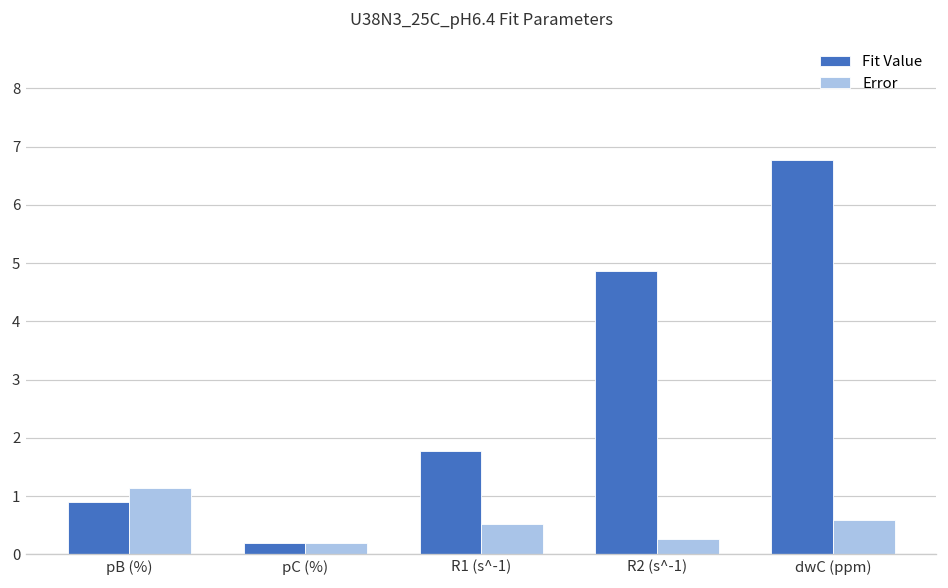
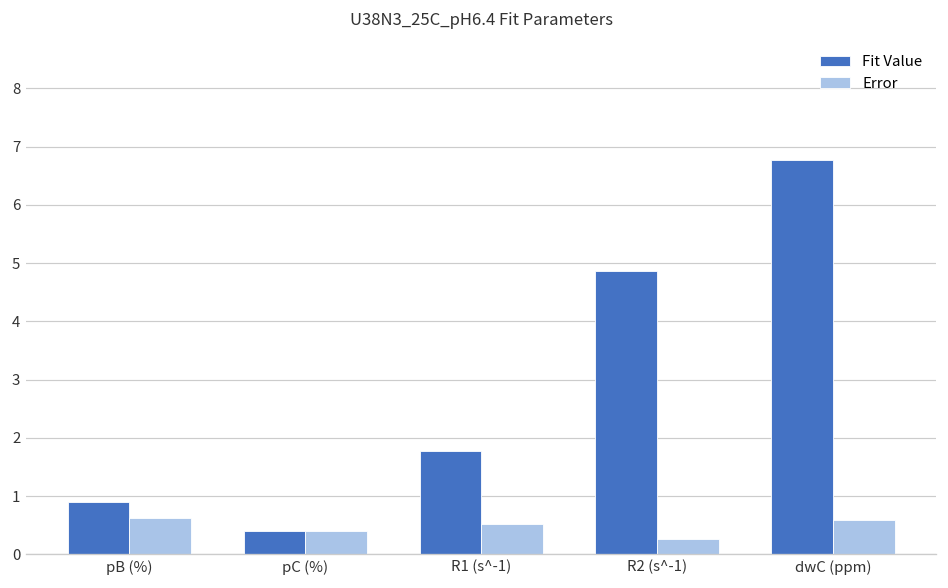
Error, pB (%): 1.1 -> 0.6
Fit Value, pC (%): 0.2 -> 0.4
Error, pC (%): 0.2 -> 0.4
